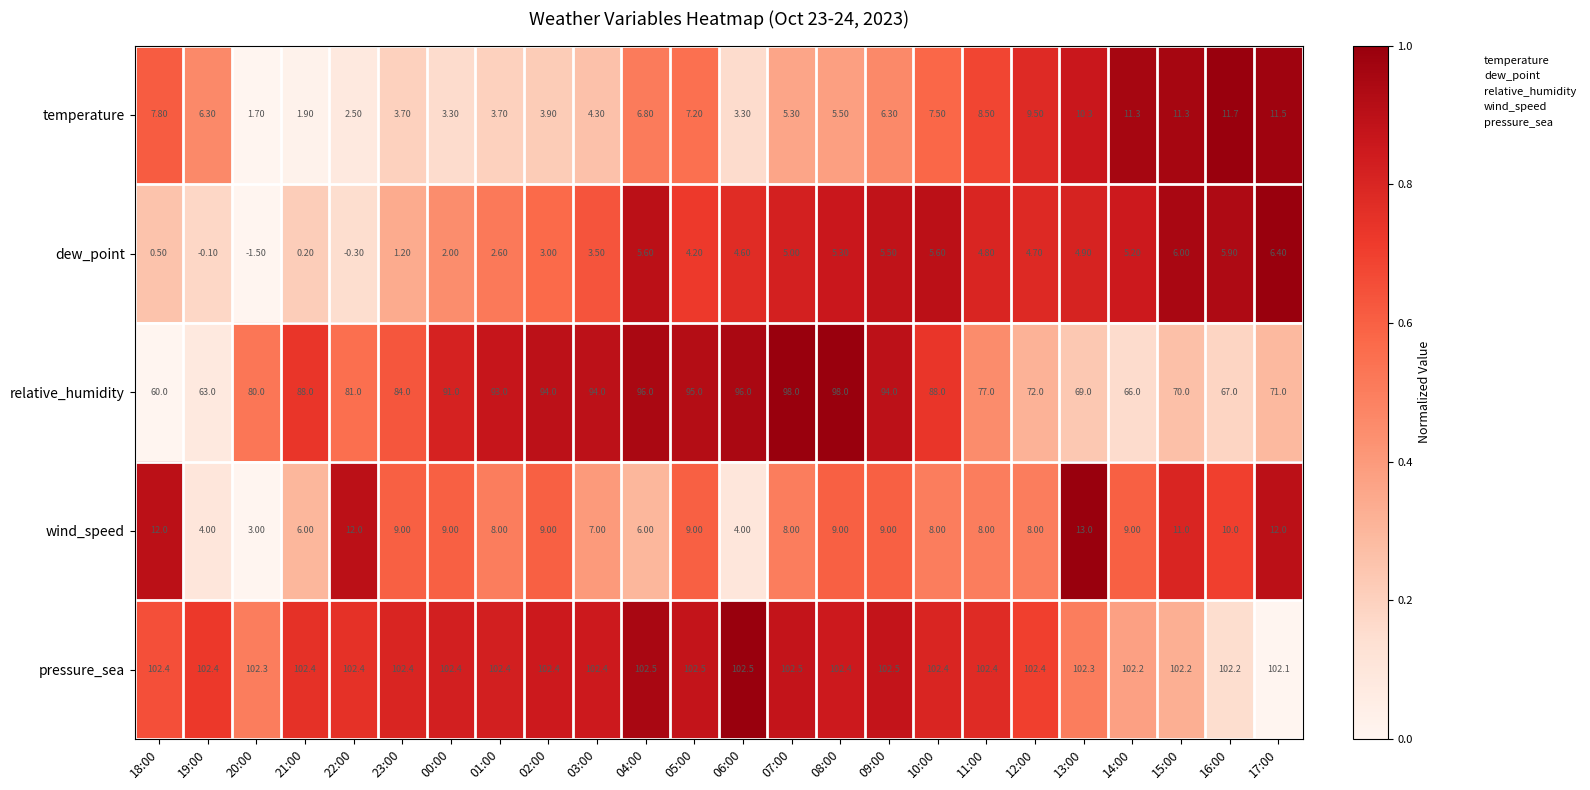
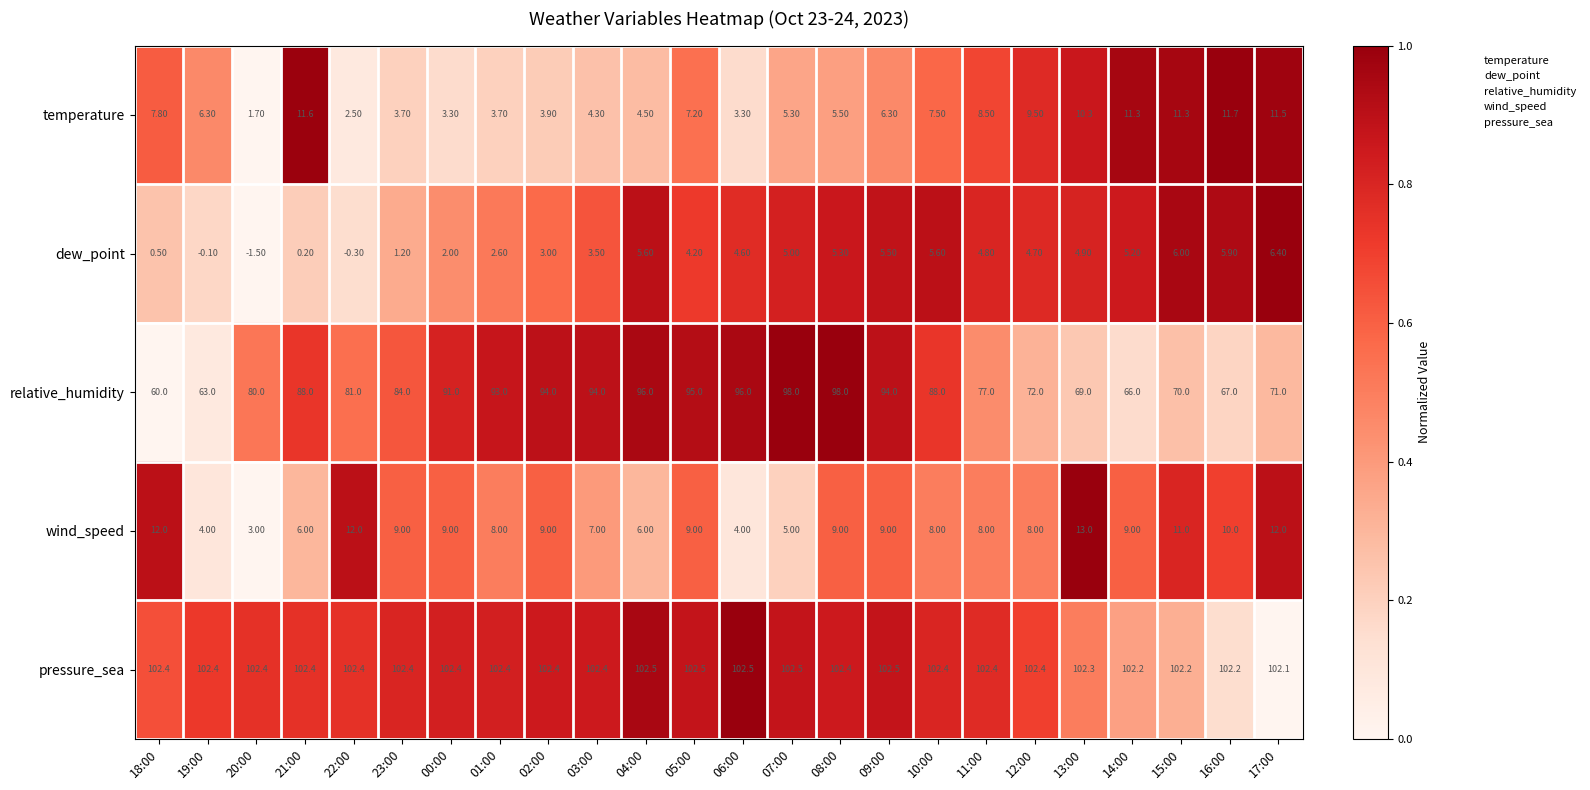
temperature, 21:00: 1.90 -> 11.6
temperature, 04:00: 6.80 -> 4.50
wind_speed, 07:00: 8.00 -> 5.00
pressure_sea, 20:00: 102.3 -> 102.4
